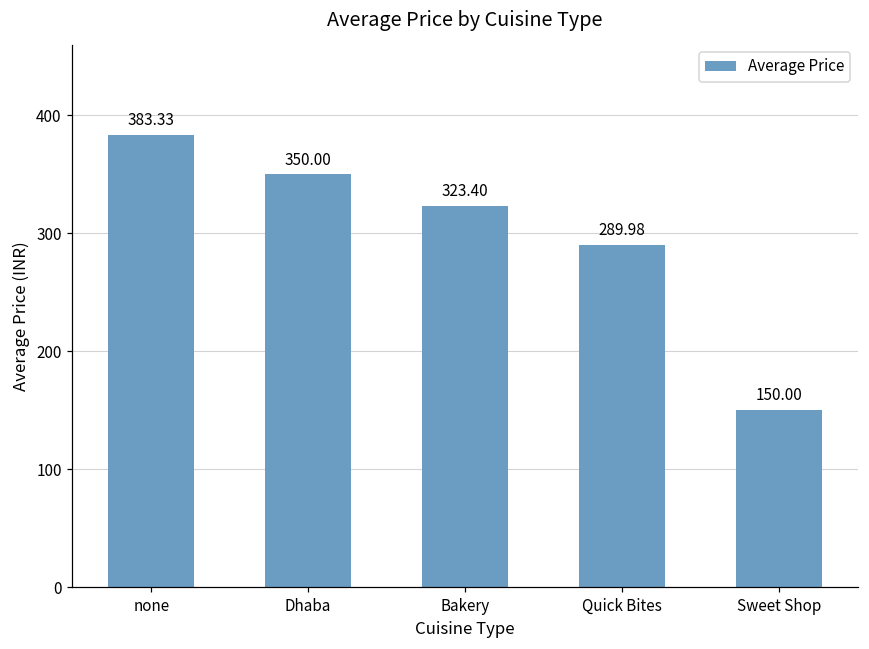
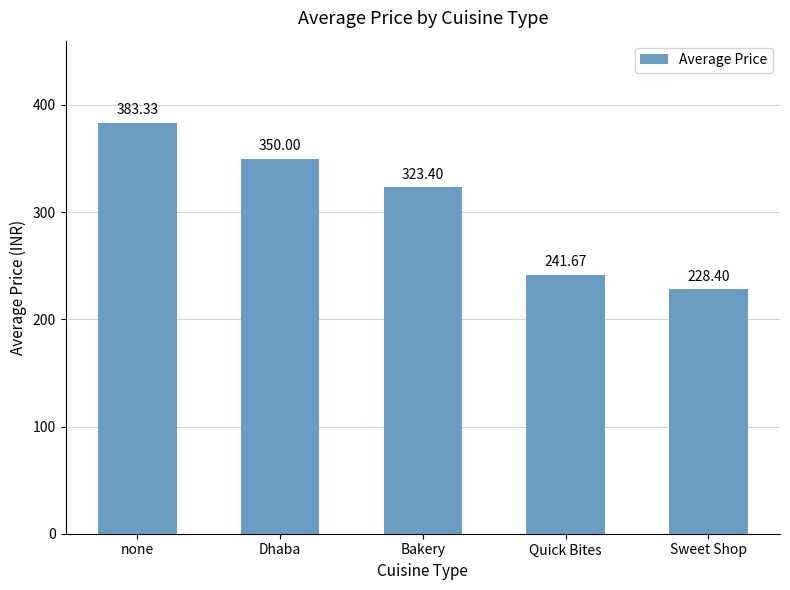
Quick Bites: 289.98 -> 241.67
Sweet Shop: 150.00 -> 228.40
